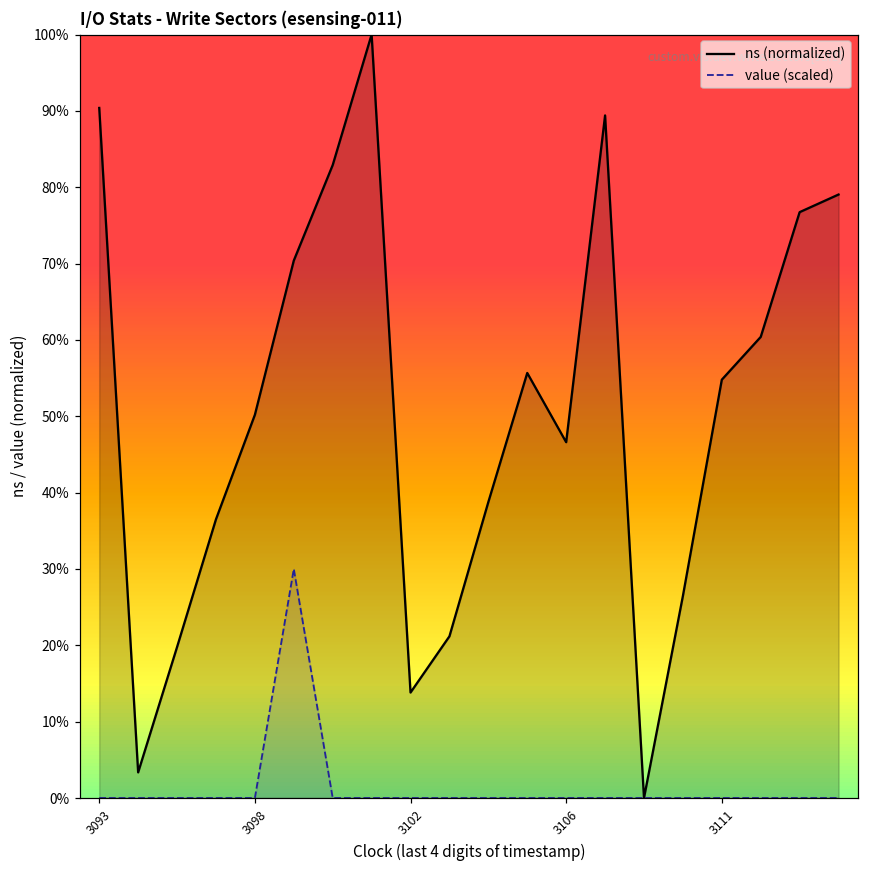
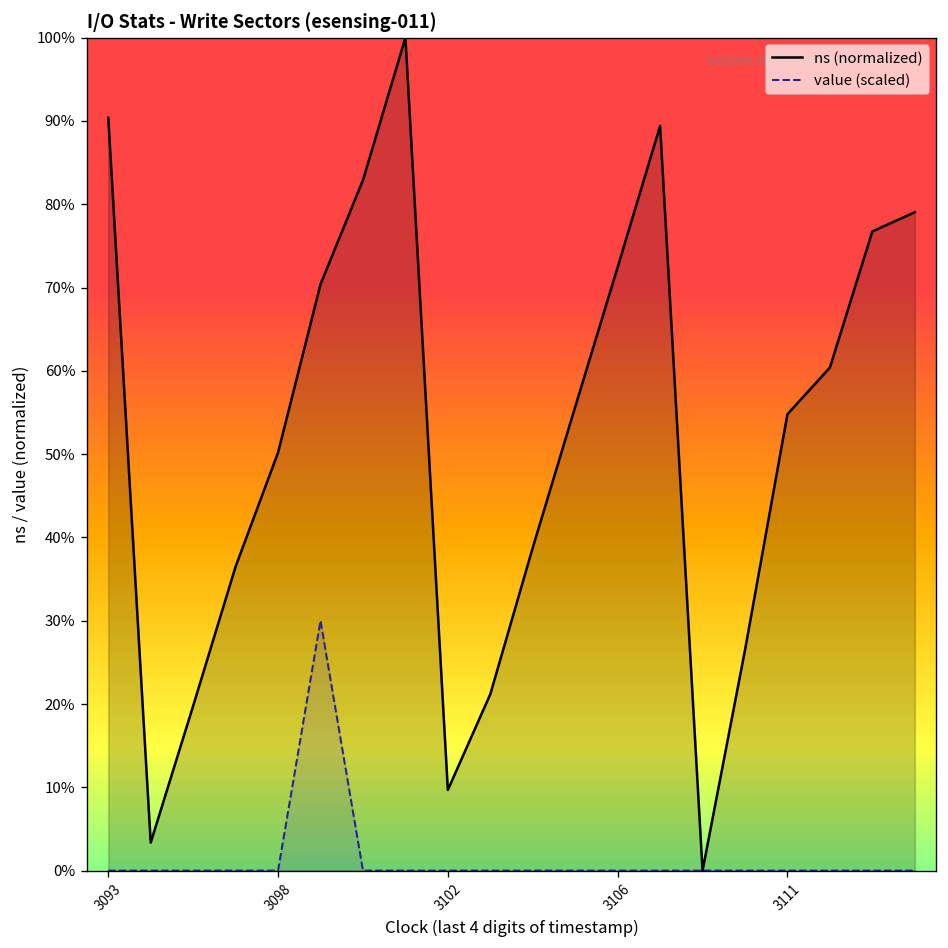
ns (normalized), 3102: 14% -> 10%
ns (normalized), 3106: 47% -> 72%
